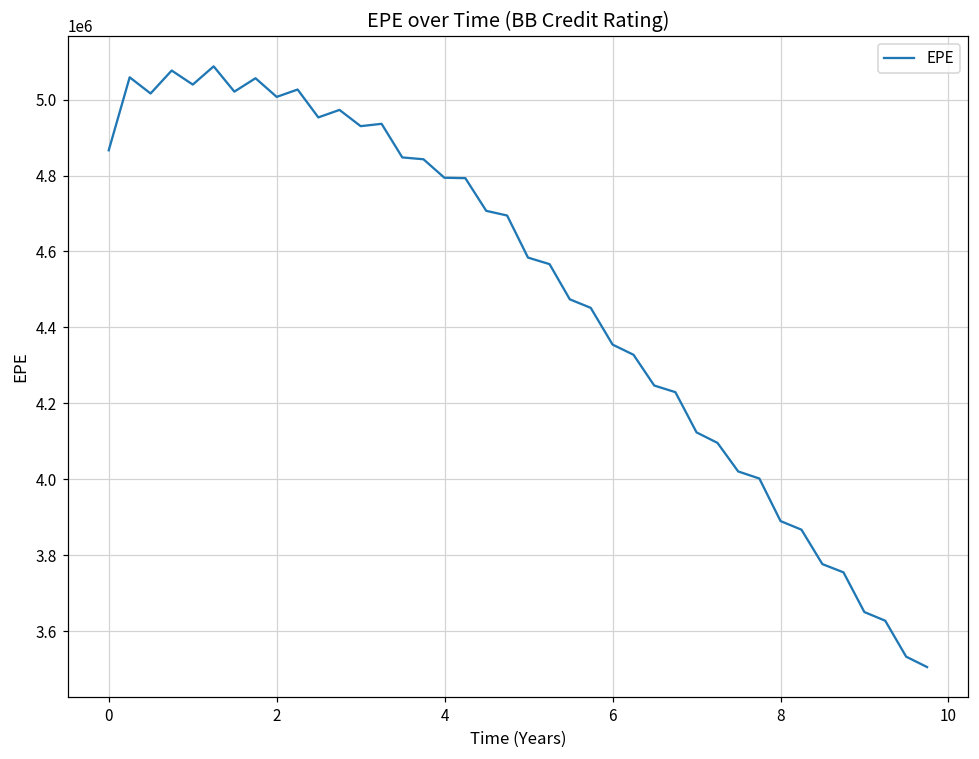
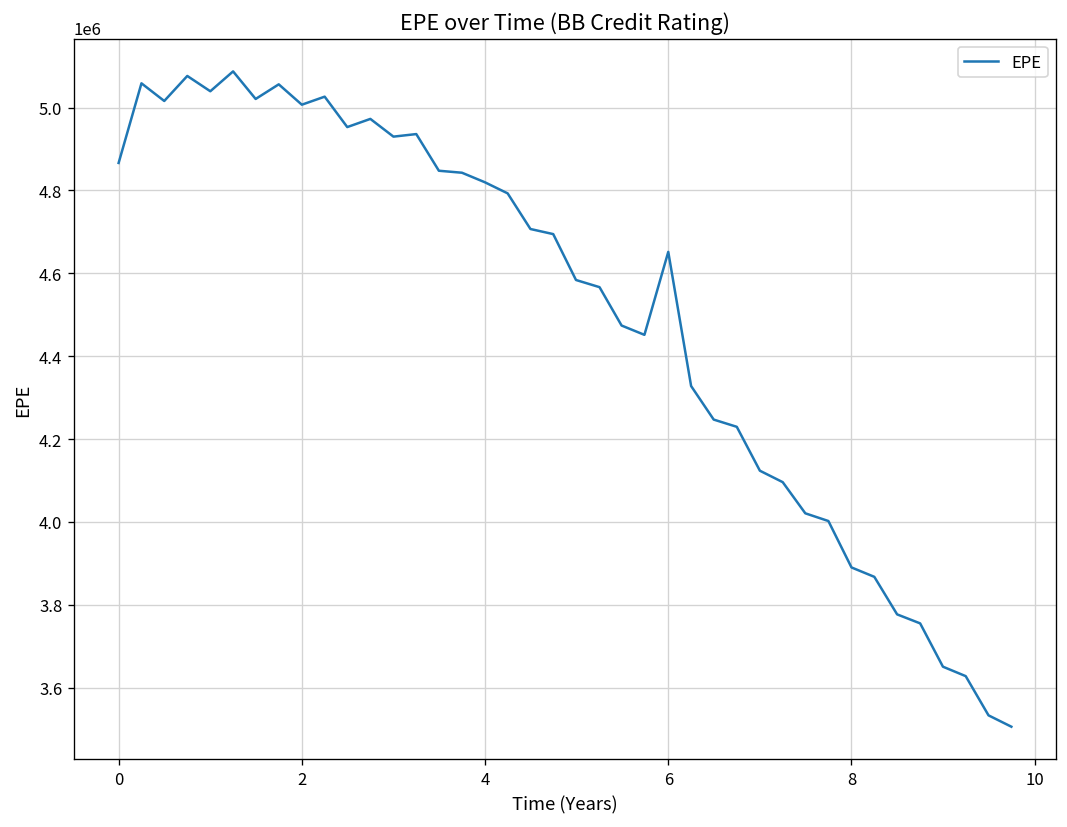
4: 4790000 -> 4820000
6: 4350000 -> 4650000
